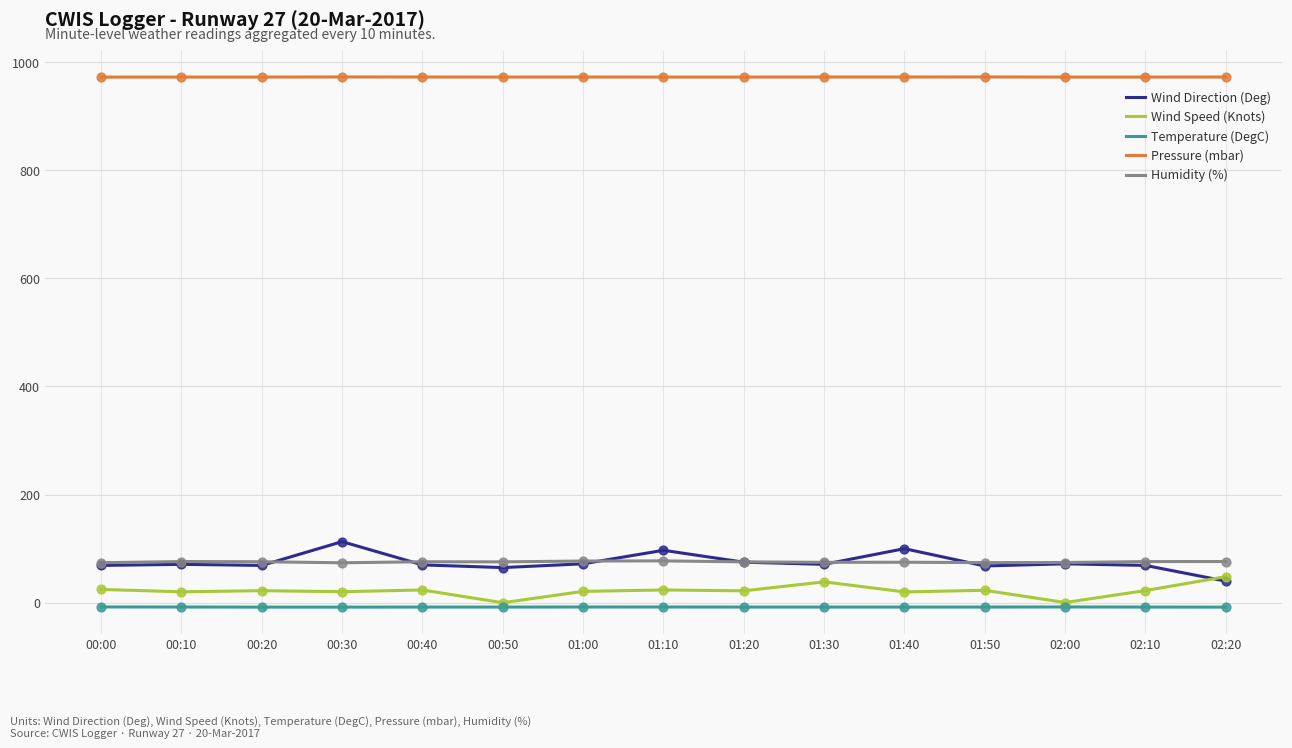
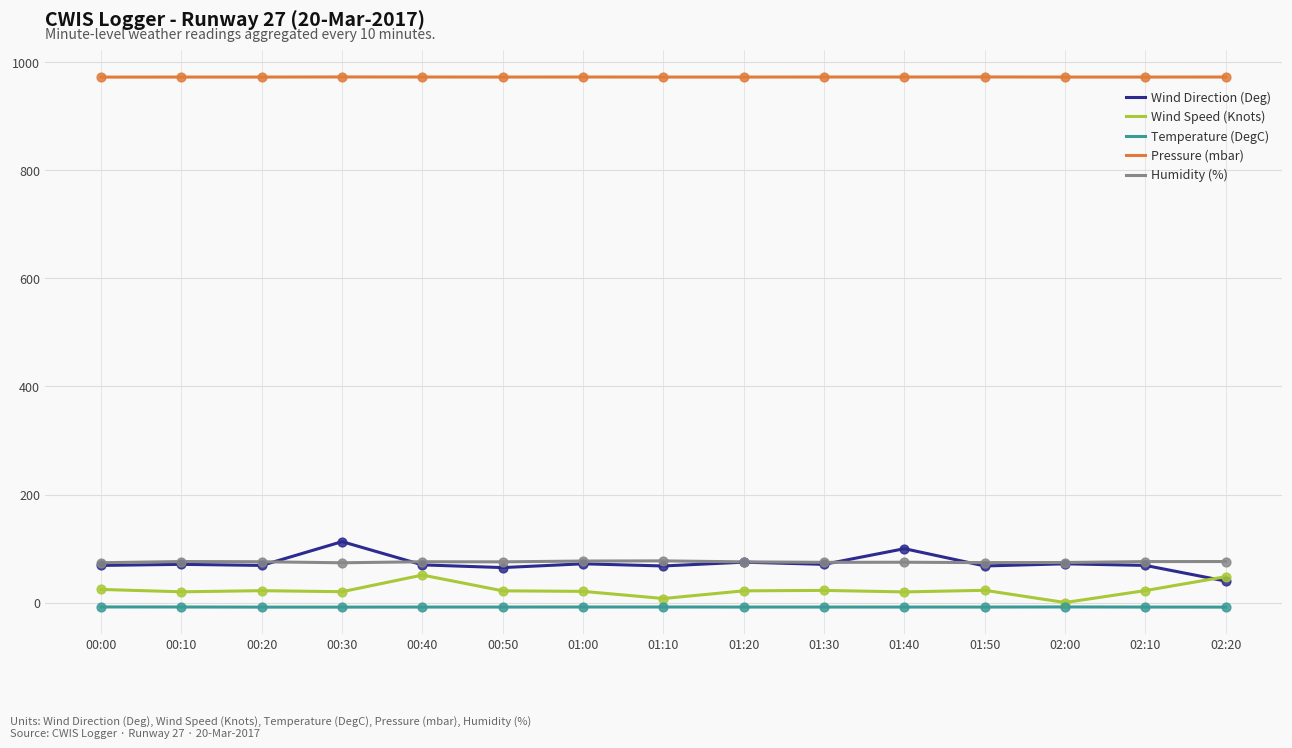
Wind Speed (Knots), 00:40: 20 -> 50
Wind Speed (Knots), 00:50: 0 -> 20
Wind Direction (Deg), 01:10: 100 -> 70
Wind Speed (Knots), 01:10: 20 -> 10
Wind Speed (Knots), 01:30: 40 -> 20
